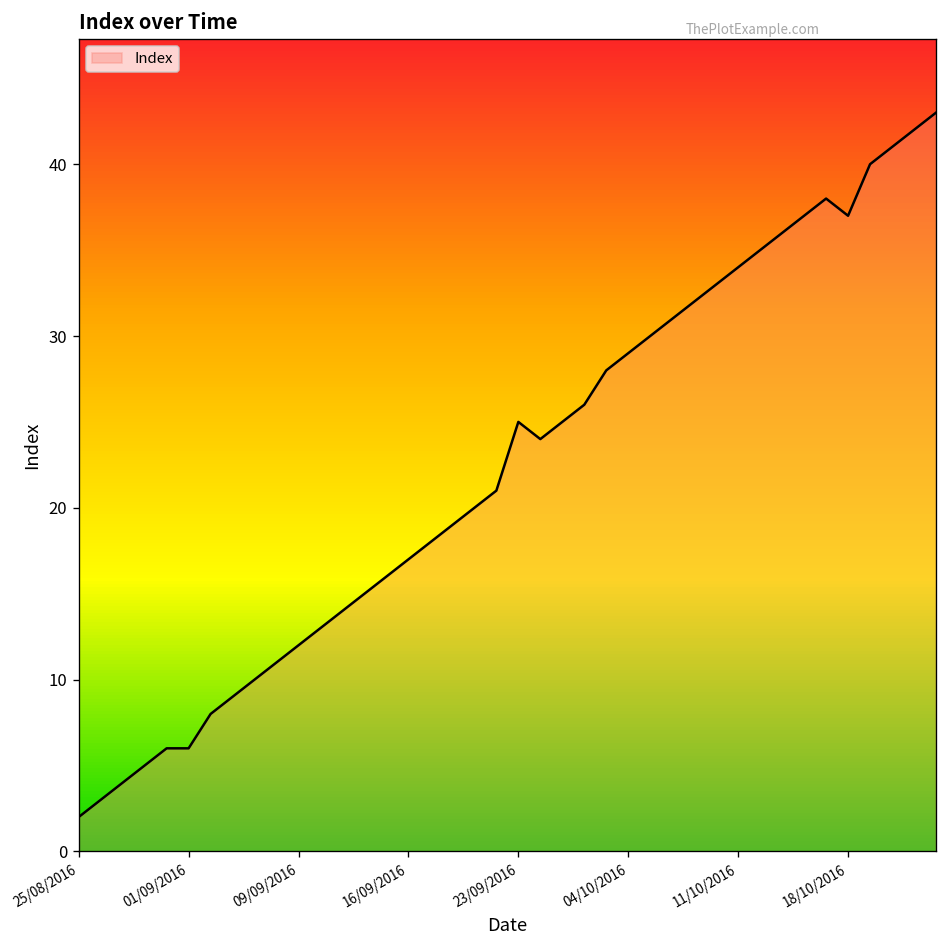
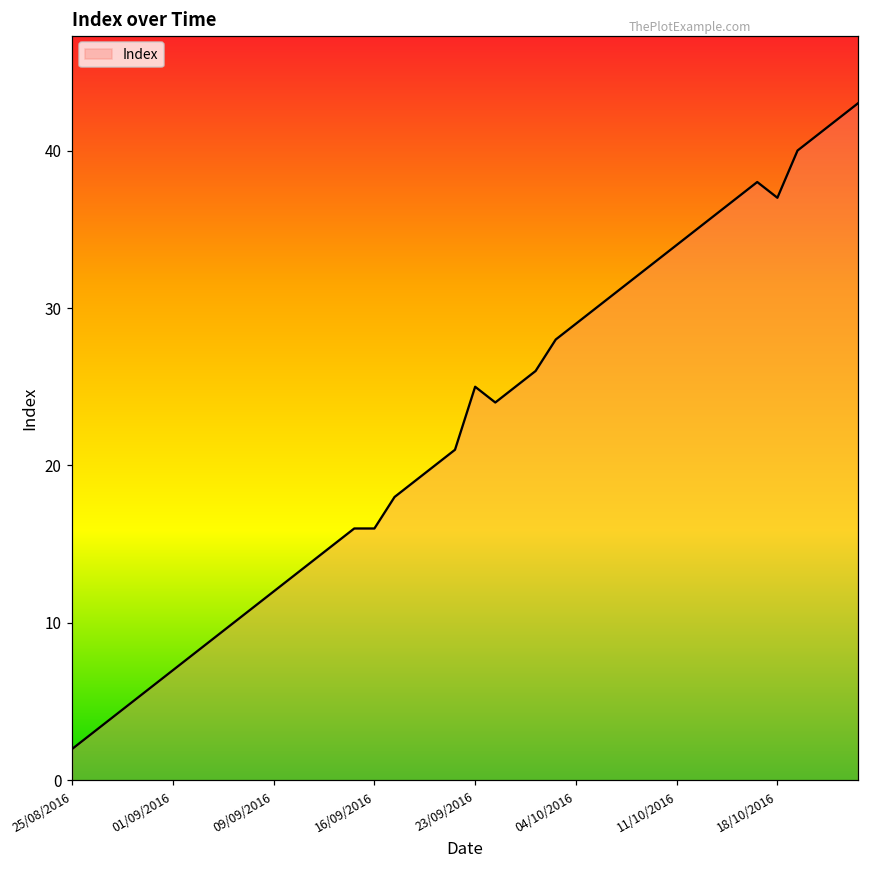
01/09/2016: 6 -> 7
16/09/2016: 17 -> 16
